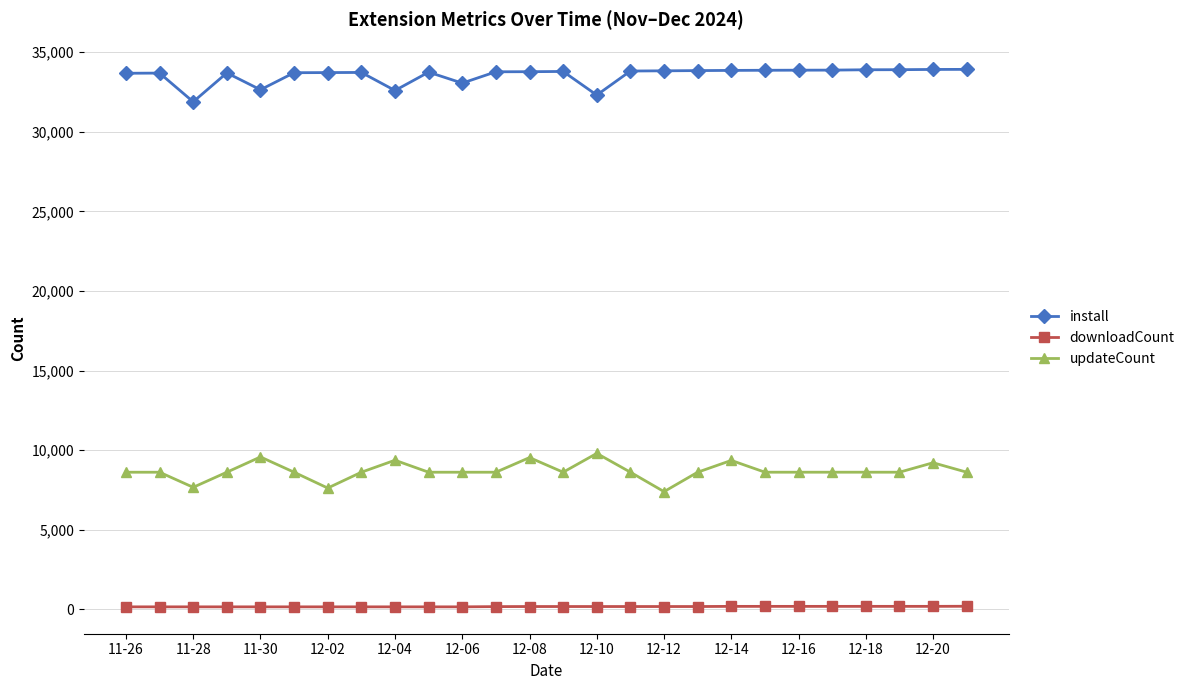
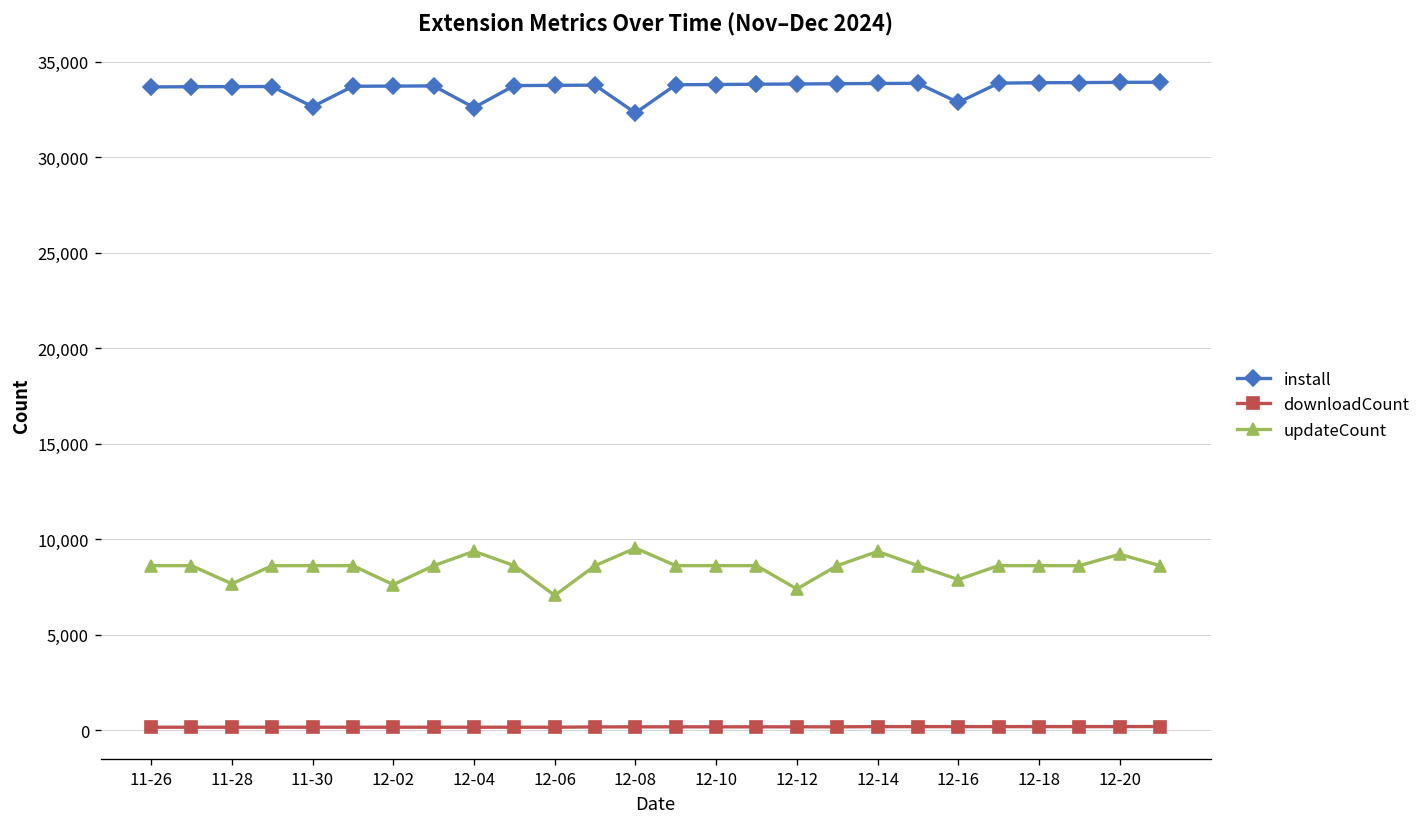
install, 11-28: 31,900 -> 33,700
updateCount, 11-30: 9,600 -> 8,600
install, 12-06: 33,100 -> 33,800
updateCount, 12-06: 8,600 -> 7,100
install, 12-08: 33,800 -> 32,300
install, 12-10: 32,300 -> 33,800
updateCount, 12-10: 9,800 -> 8,600
install, 12-16: 33,900 -> 32,900
updateCount, 12-16: 8,600 -> 7,900
